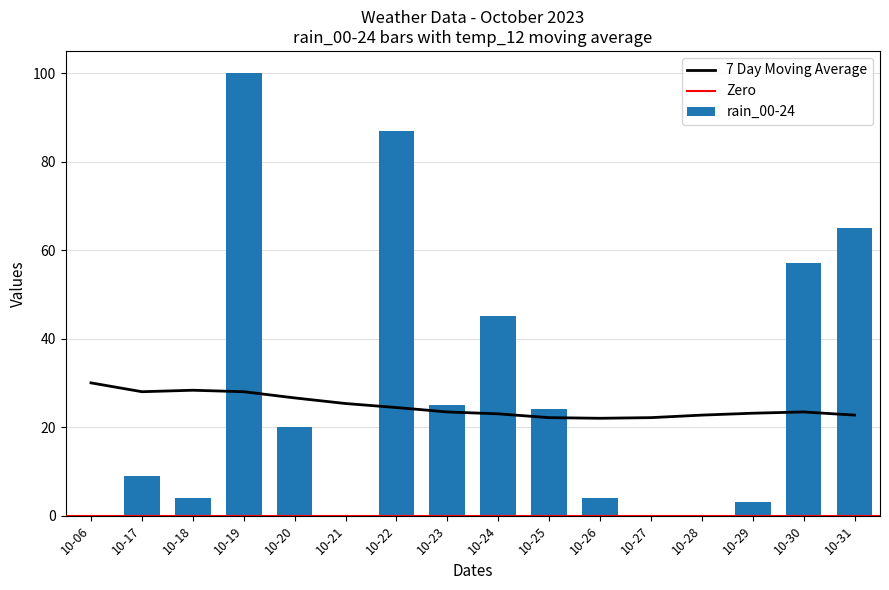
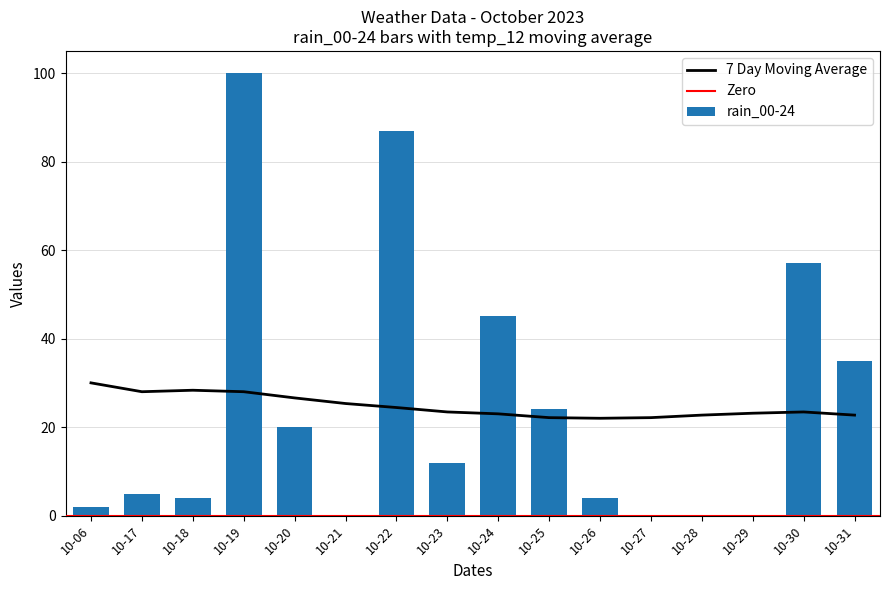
rain_00-24, 10-06: 0 -> 2
rain_00-24, 10-17: 9 -> 5
rain_00-24, 10-23: 25 -> 12
rain_00-24, 10-29: 3 -> 0
rain_00-24, 10-31: 65 -> 35
